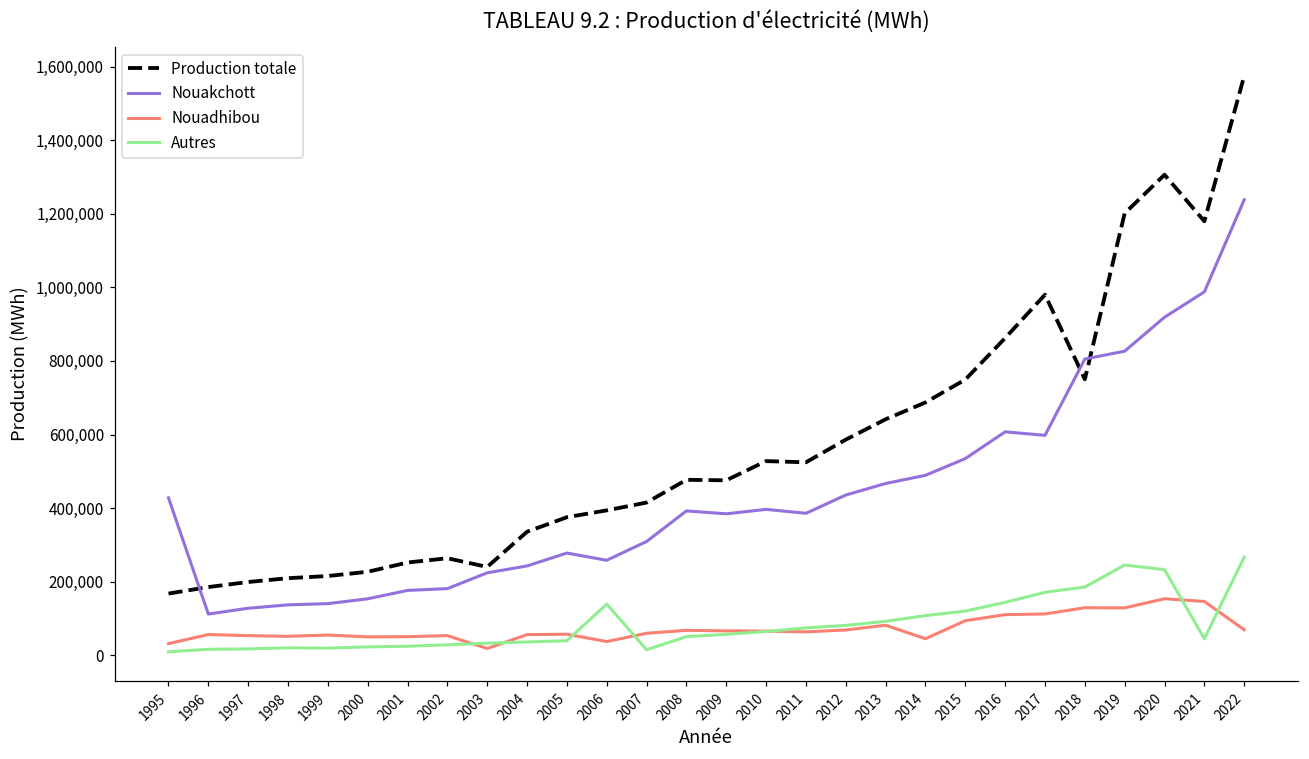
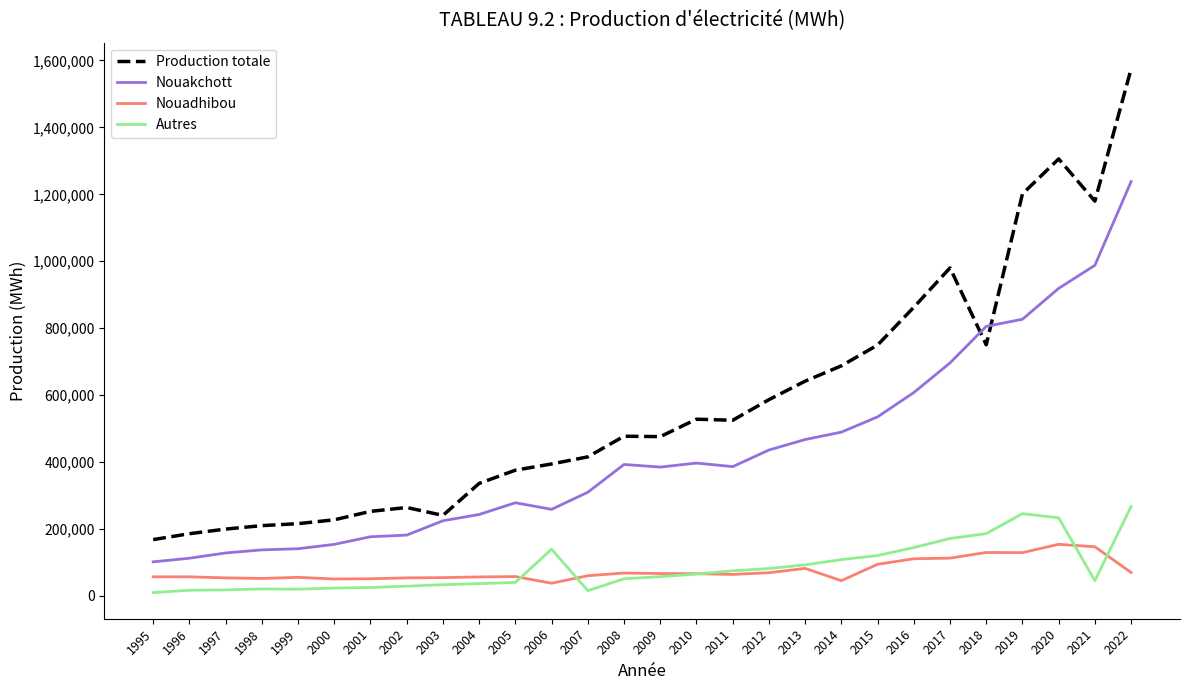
Nouakchott, 1995: 430,000 -> 100,000
Nouadhibou, 1995: 30,000 -> 60,000
Nouadhibou, 2003: 20,000 -> 50,000
Nouakchott, 2017: 600,000 -> 700,000
